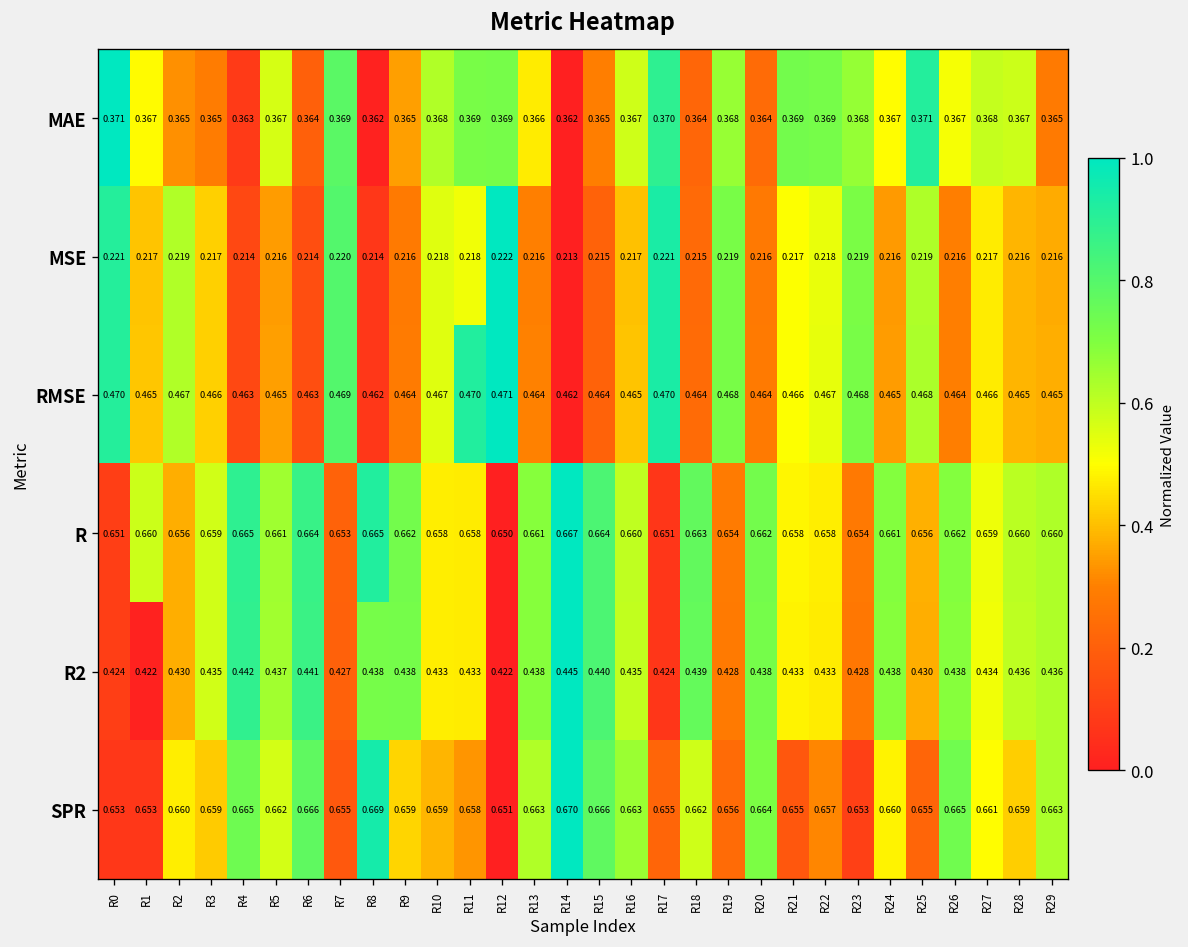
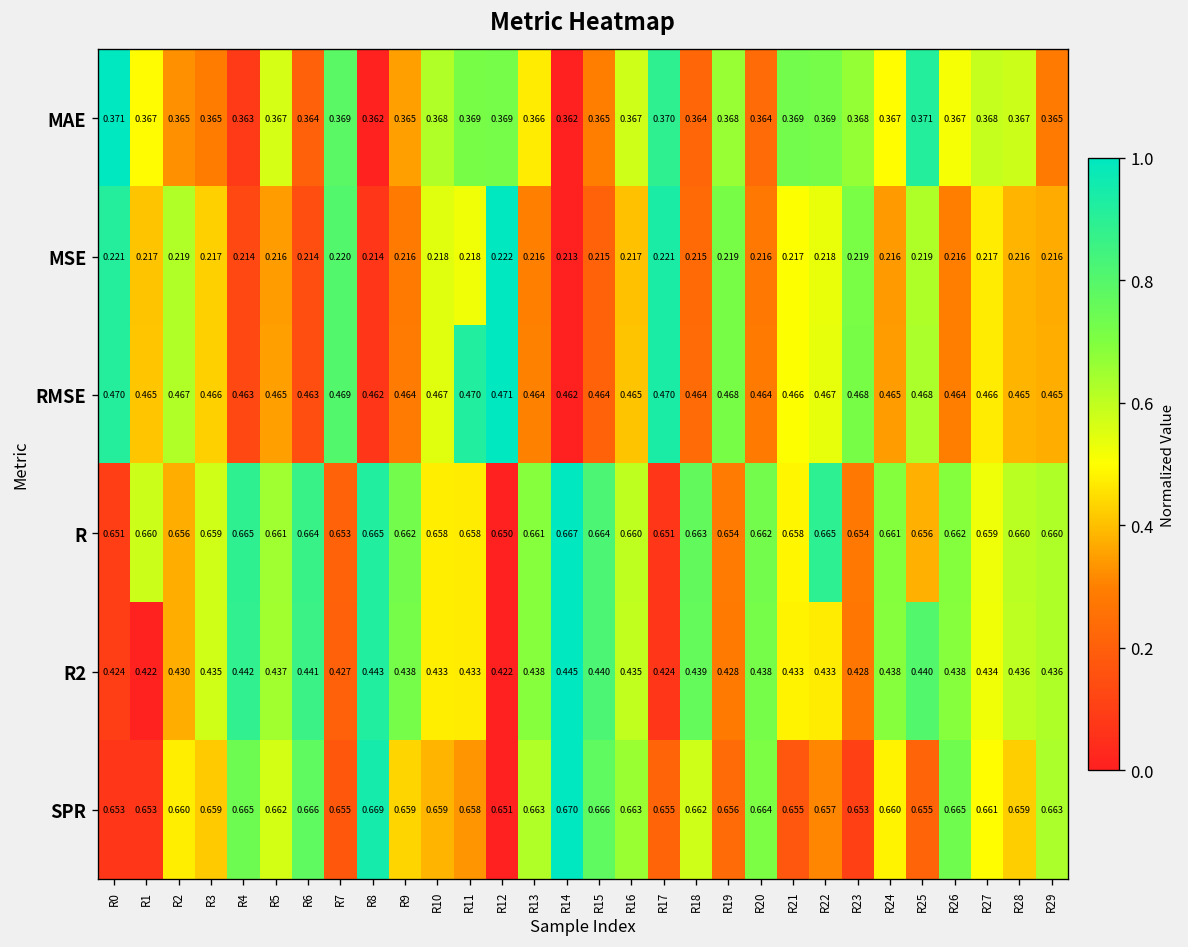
R, R22: 0.658 -> 0.665
R2, R8: 0.438 -> 0.443
R2, R25: 0.430 -> 0.440
